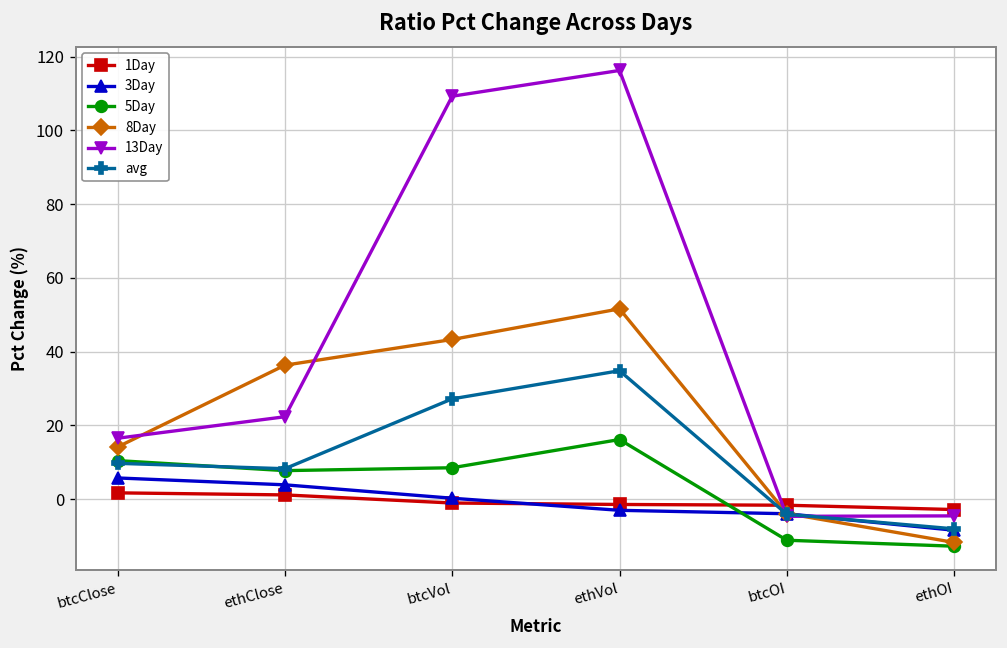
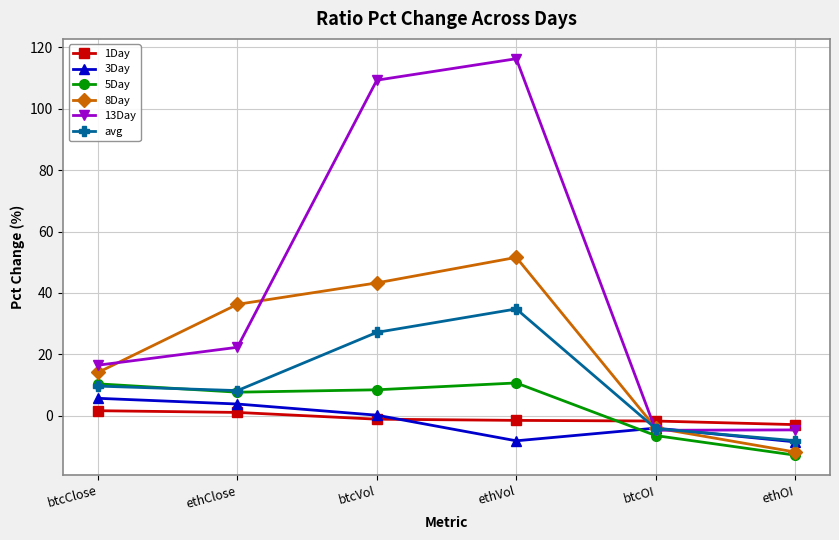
3Day, ethVol: -3 -> -8
5Day, ethVol: 16 -> 11
5Day, btcOI: -11 -> -6
